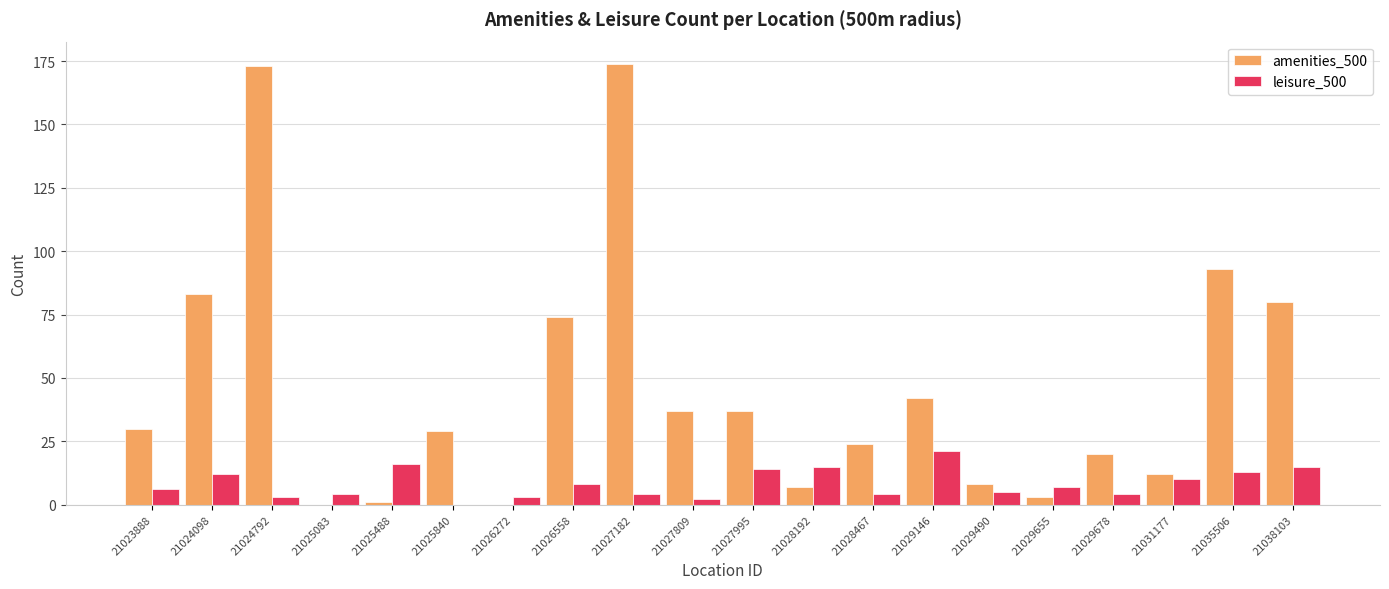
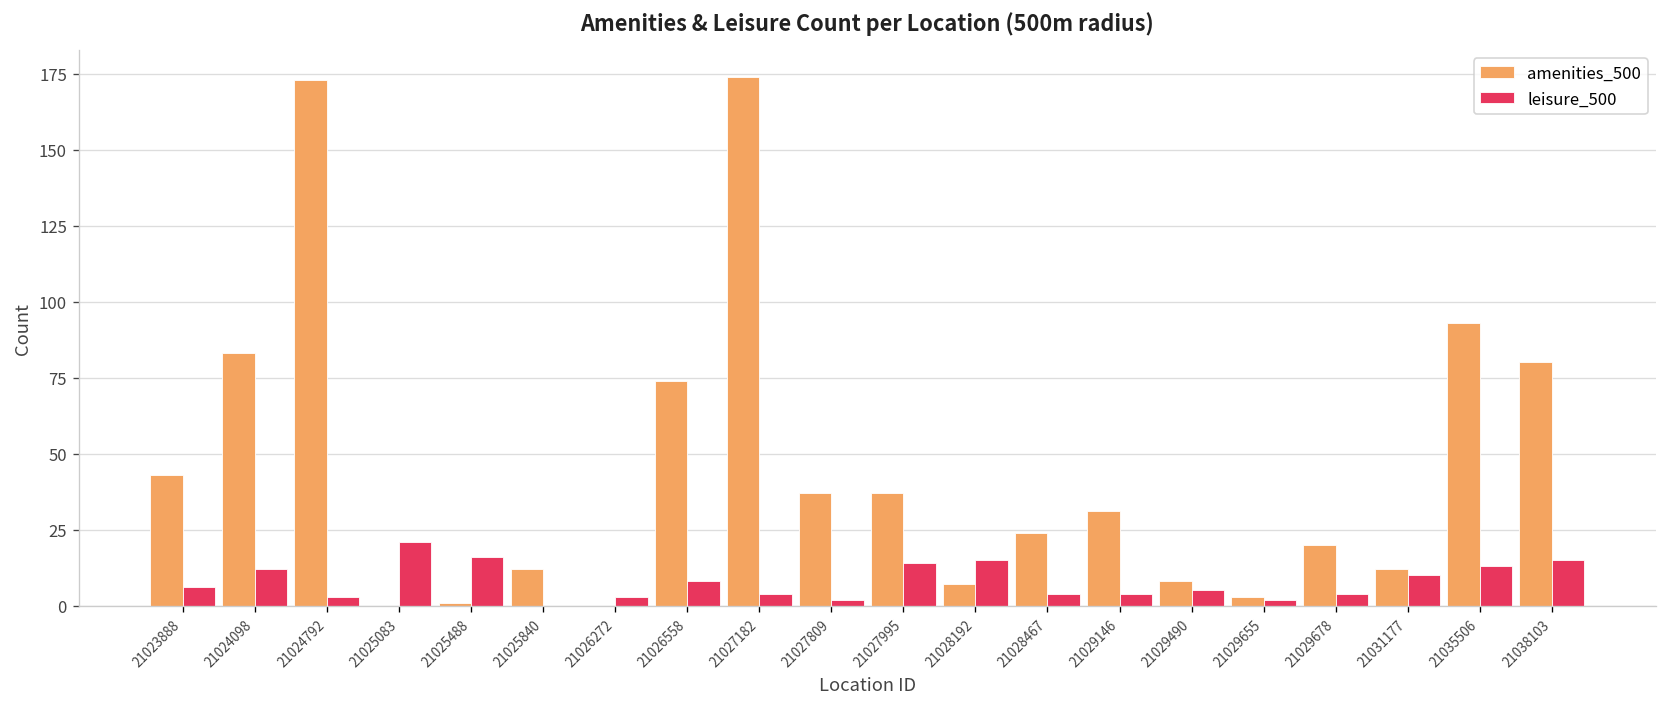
amenities_500, 21023888: 30 -> 43
leisure_500, 21025083: 4 -> 21
amenities_500, 21025840: 29 -> 12
amenities_500, 21029146: 42 -> 31
leisure_500, 21029146: 21 -> 4
leisure_500, 21029655: 7 -> 2
